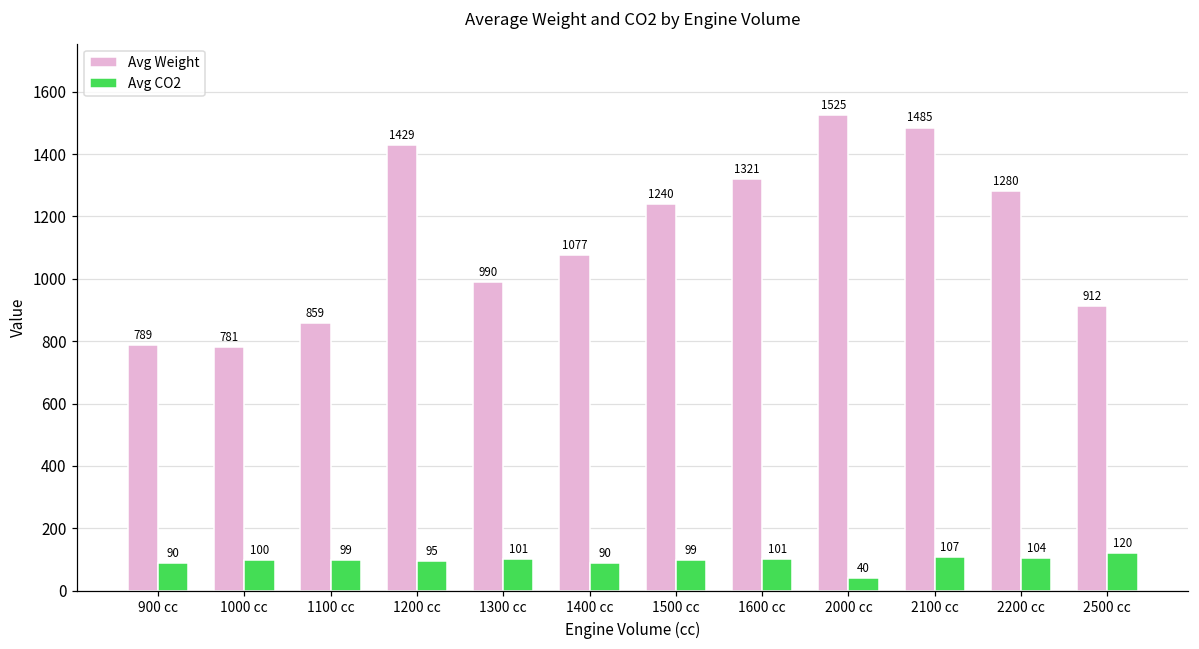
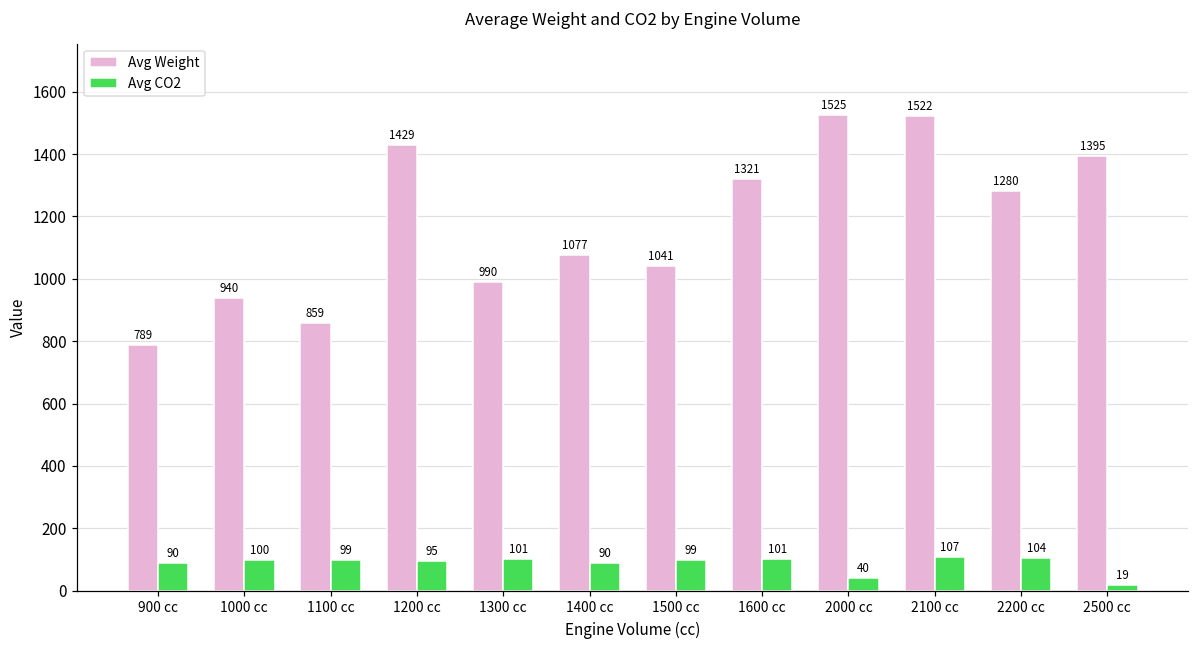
Avg Weight, 1000 cc: 781 -> 940
Avg Weight, 1500 cc: 1240 -> 1041
Avg Weight, 2100 cc: 1485 -> 1522
Avg Weight, 2500 cc: 912 -> 1395
Avg CO2, 2500 cc: 120 -> 19
